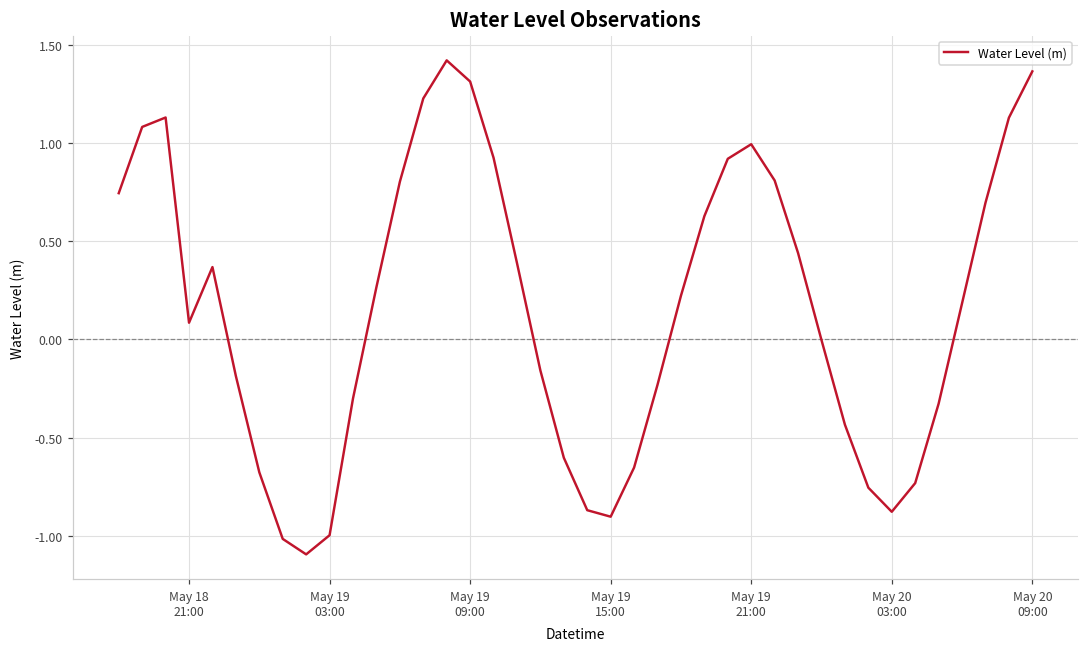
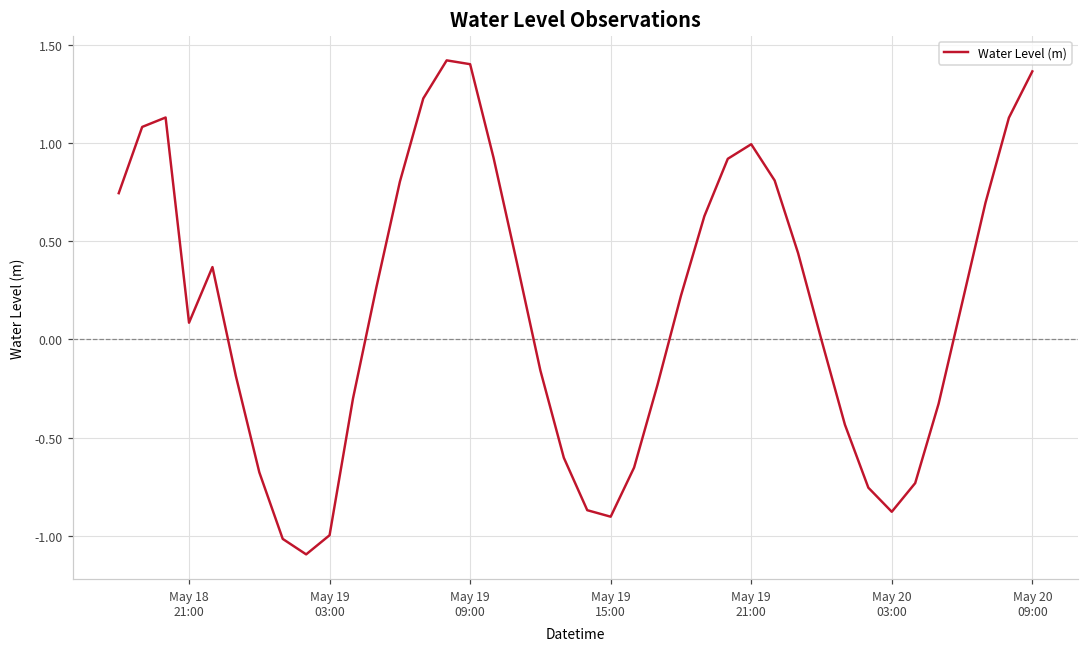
May 19 09:00: 1.31 -> 1.40
